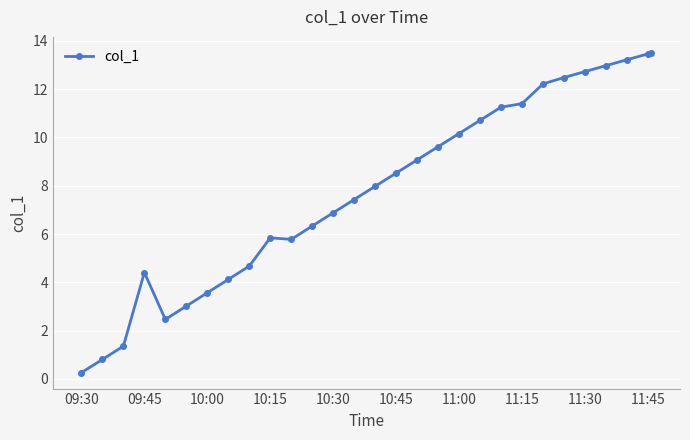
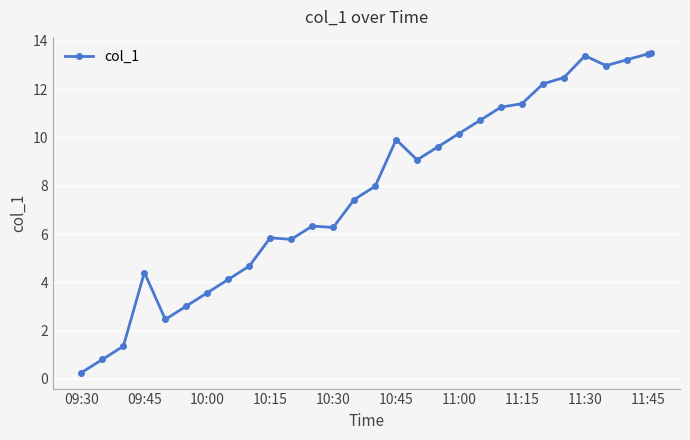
10:30: 6.9 -> 6.3
10:45: 8.5 -> 9.9
11:30: 12.7 -> 13.4
